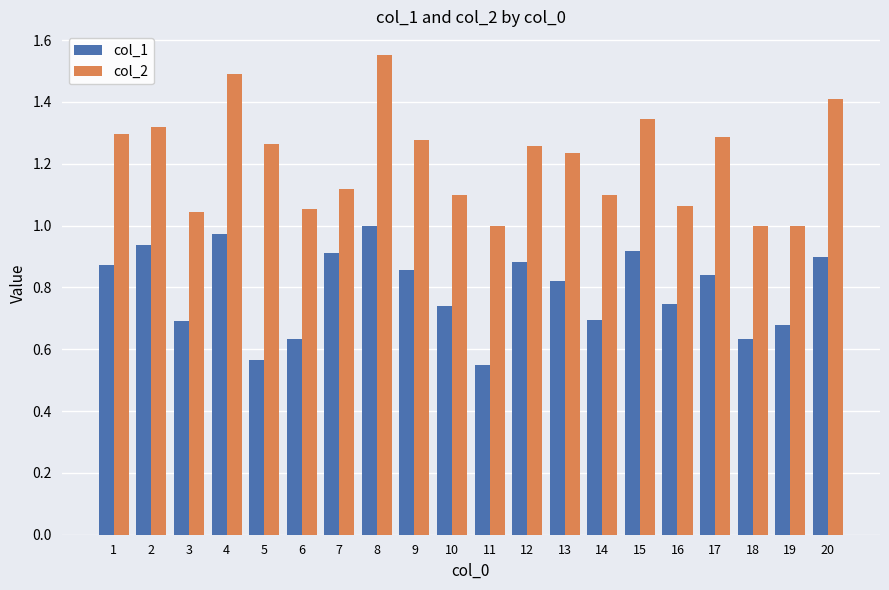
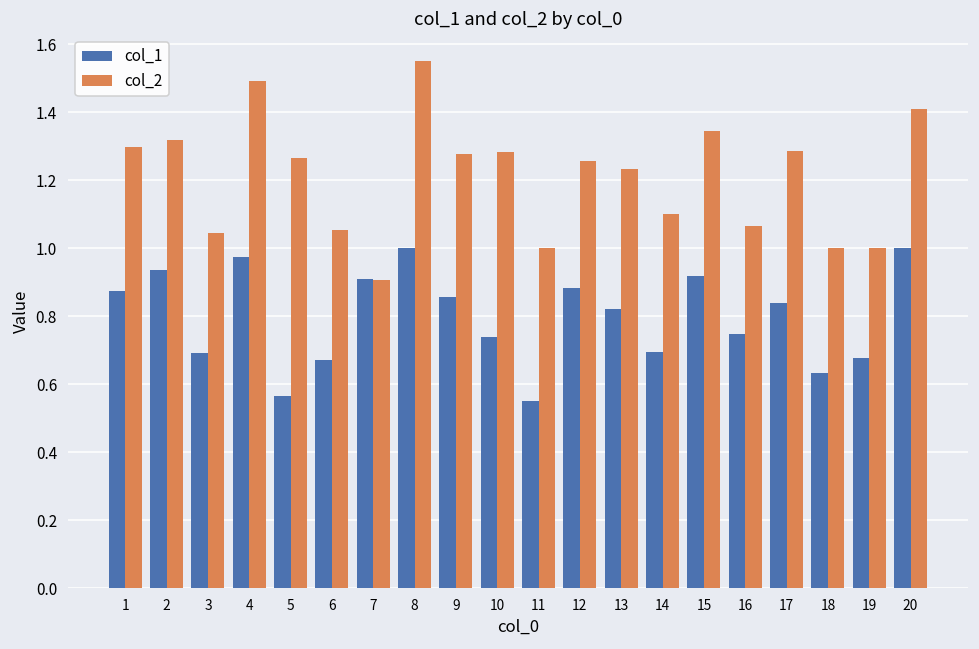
col_1, 6: 0.63 -> 0.67
col_2, 7: 1.12 -> 0.91
col_2, 10: 1.10 -> 1.28
col_1, 20: 0.9 -> 1.0
